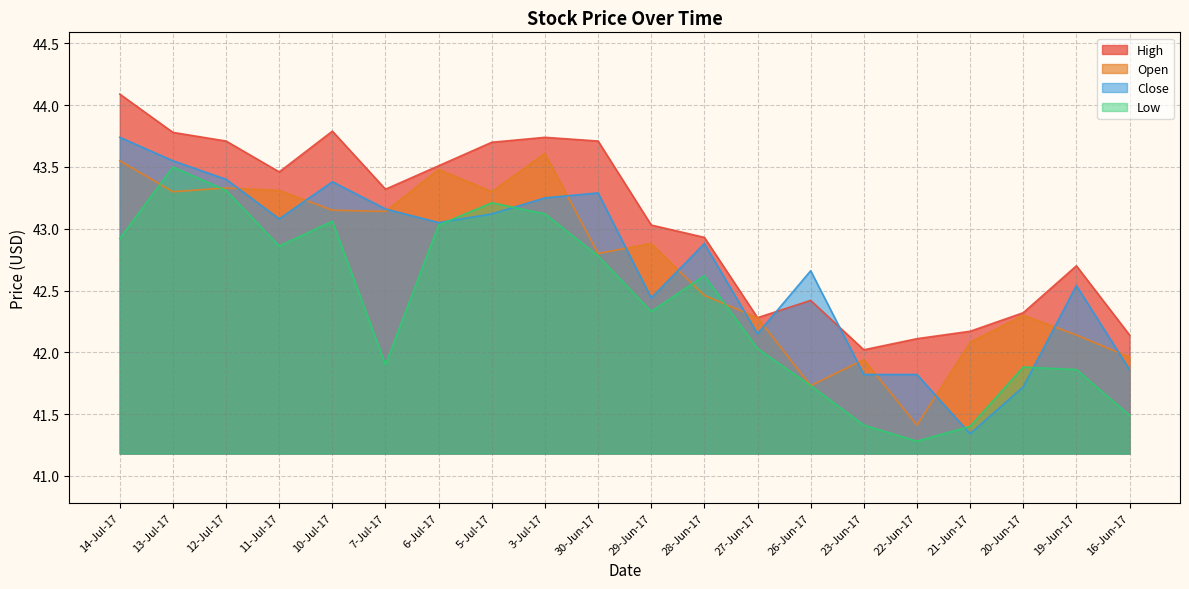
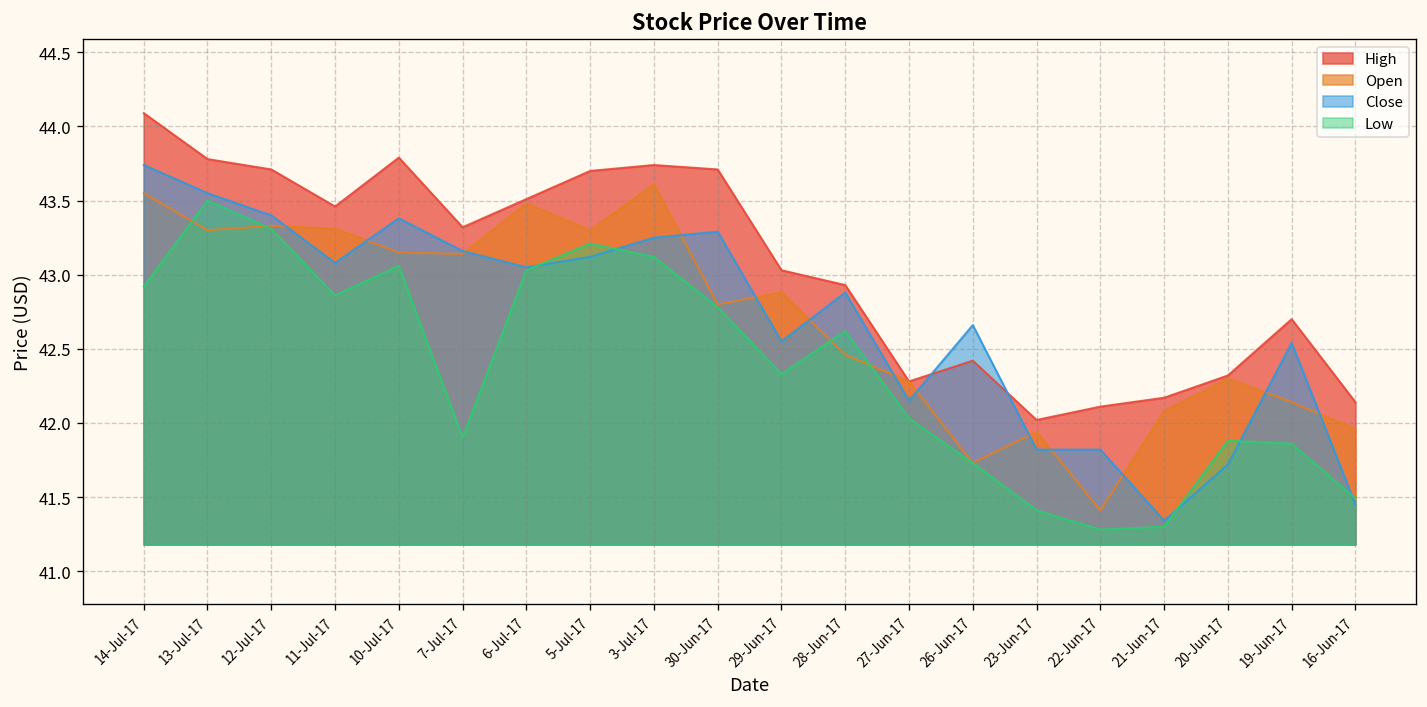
Close, 29-Jun-17: 42.44 -> 42.55
Low, 21-Jun-17: 41.4 -> 41.3
Close, 16-Jun-17: 41.86 -> 41.45
